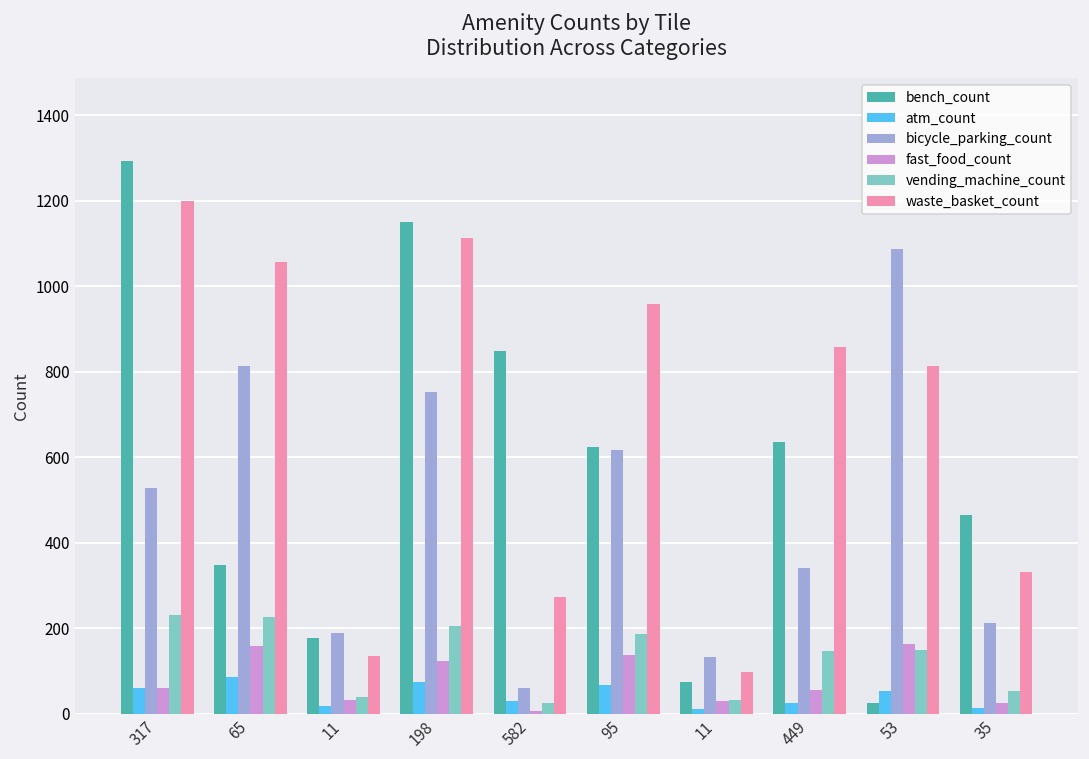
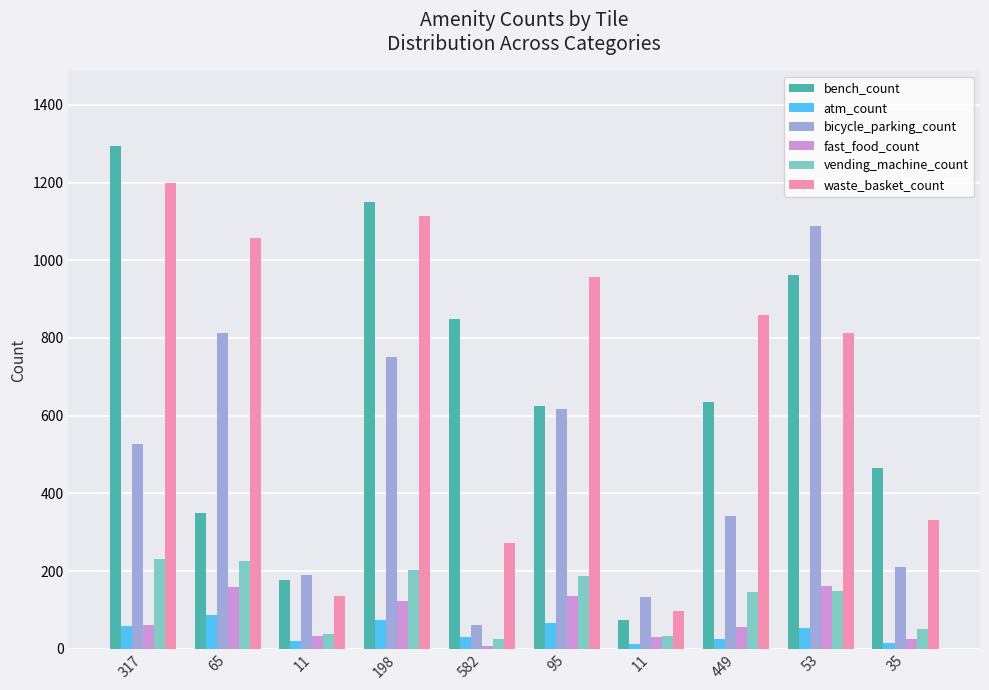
bench_count, 53: 20 -> 960
